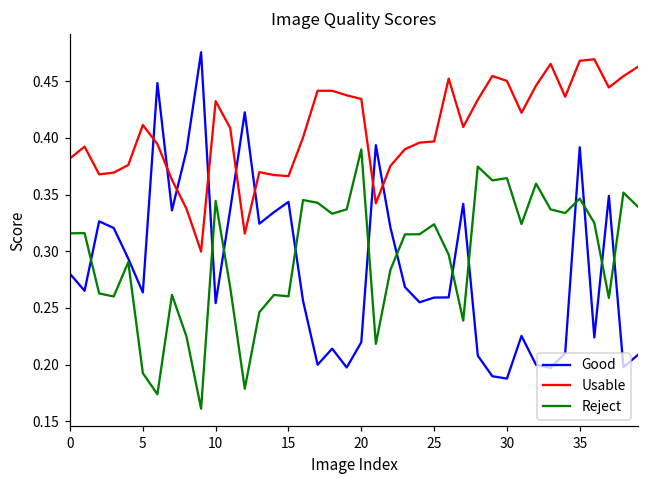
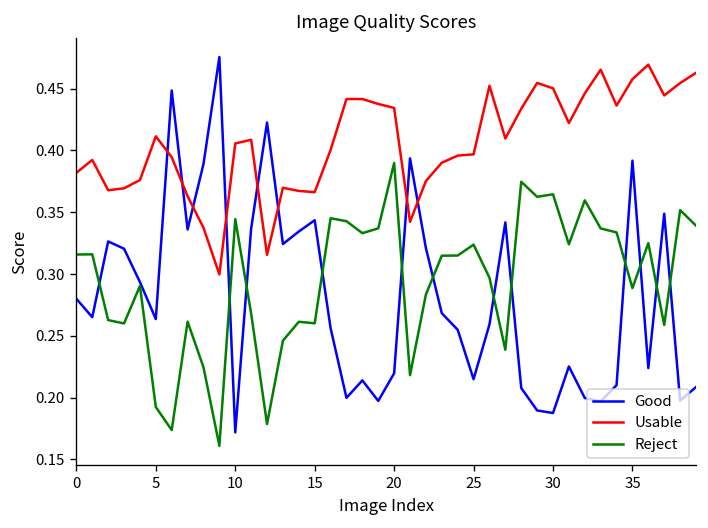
Good, 10: 0.254 -> 0.172
Usable, 10: 0.432 -> 0.406
Good, 25: 0.259 -> 0.215
Usable, 35: 0.468 -> 0.458
Reject, 35: 0.346 -> 0.289
